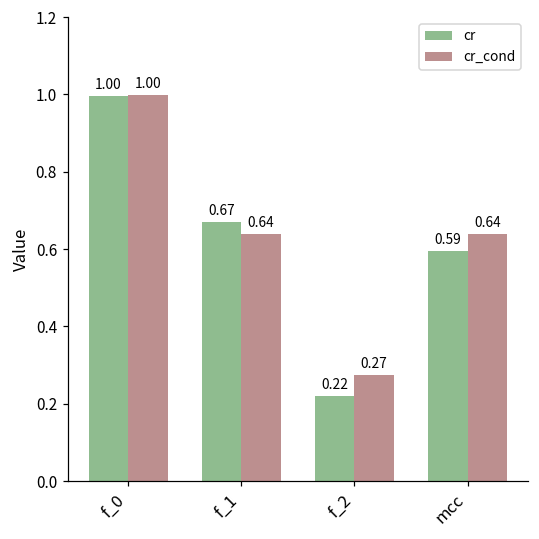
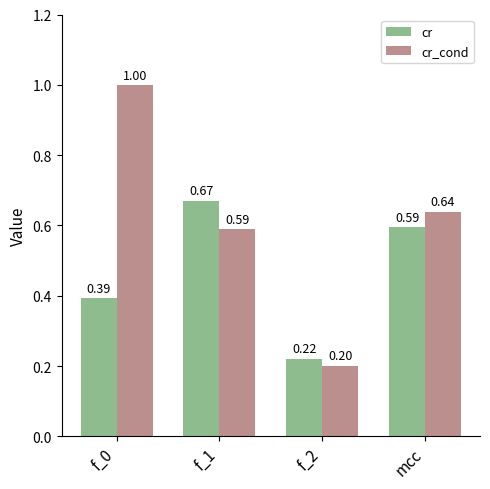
cr, f_0: 1.00 -> 0.39
cr_cond, f_1: 0.64 -> 0.59
cr_cond, f_2: 0.27 -> 0.20
